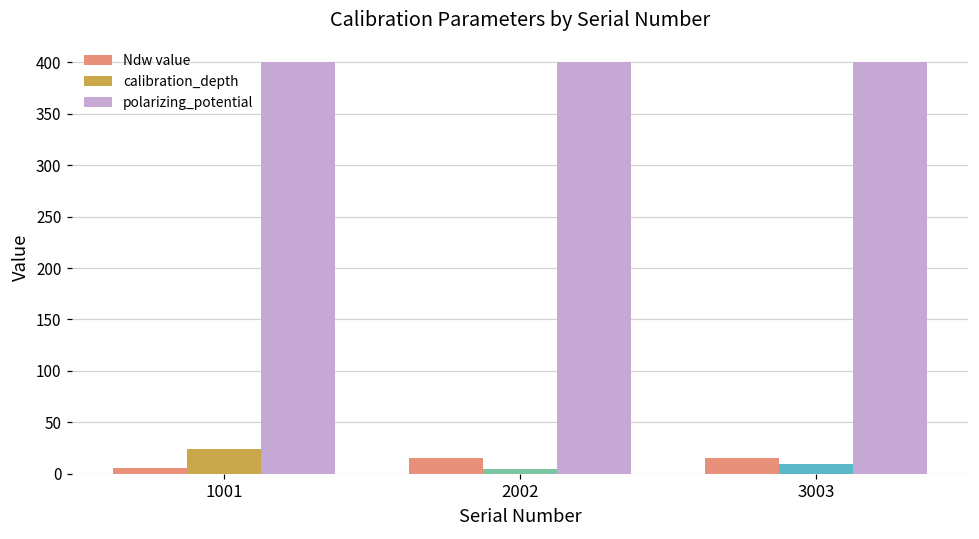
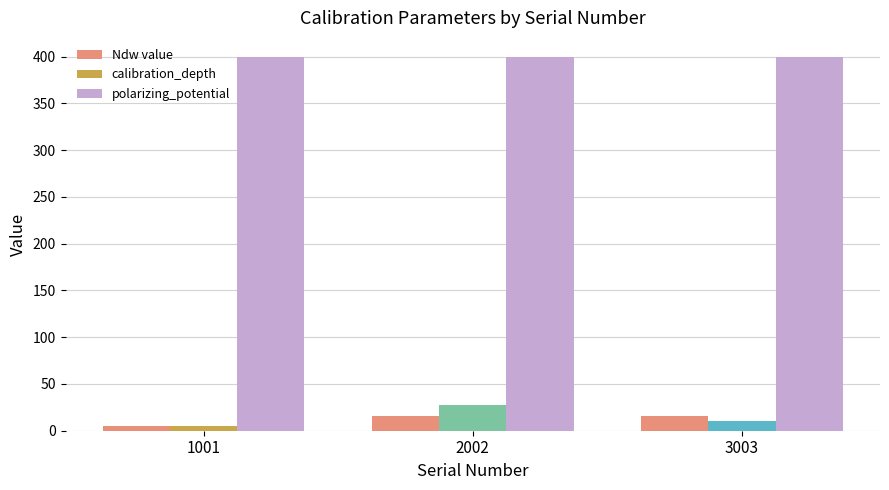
calibration_depth, 1001: 20 -> 10
calibration_depth, 2002: 10 -> 30
